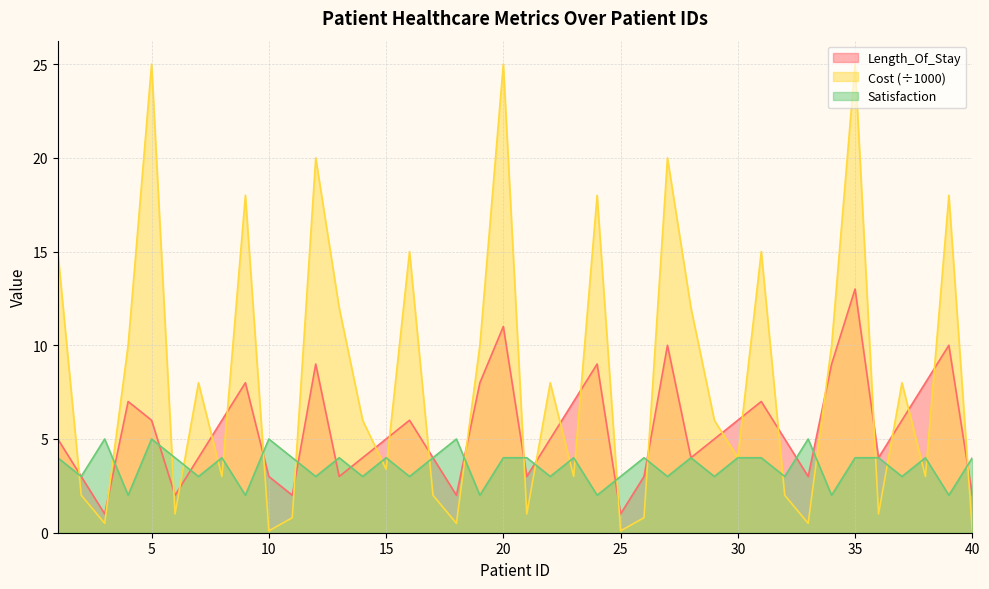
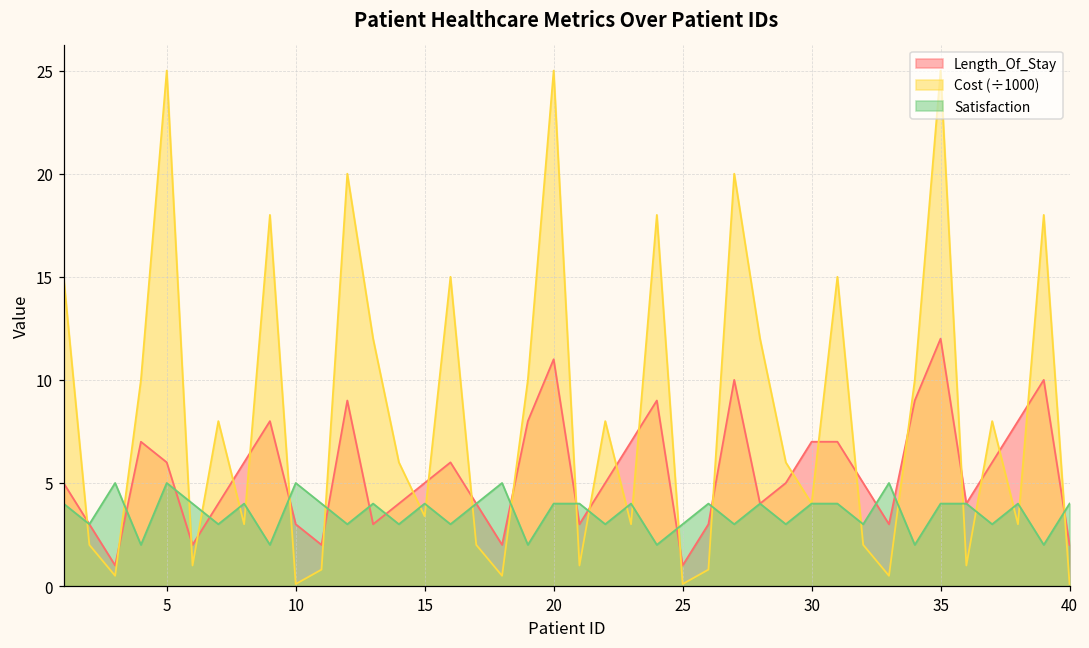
Length_Of_Stay, 30: 6 -> 7
Length_Of_Stay, 35: 13 -> 12
